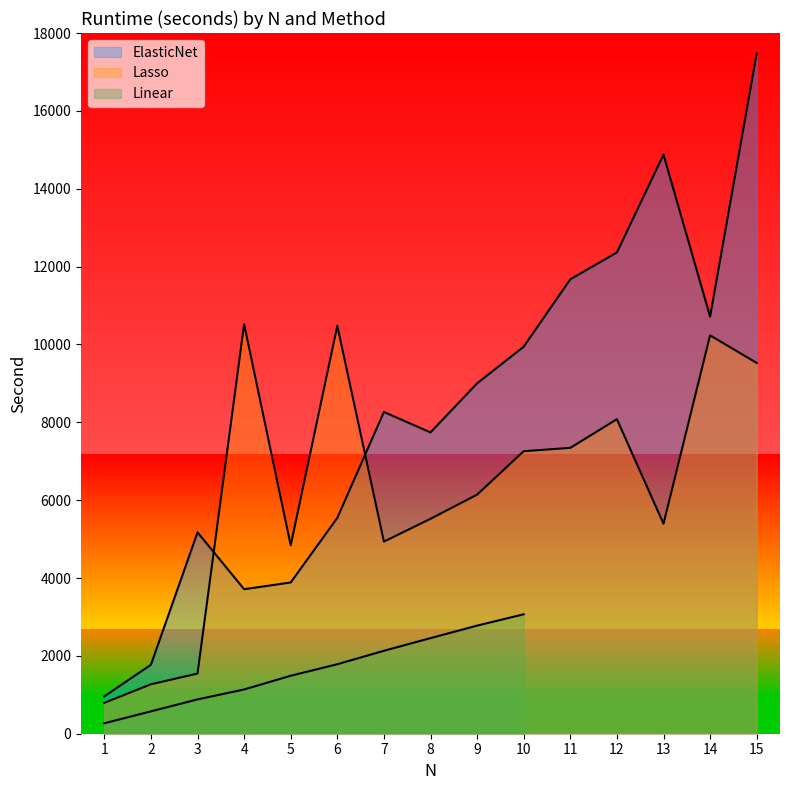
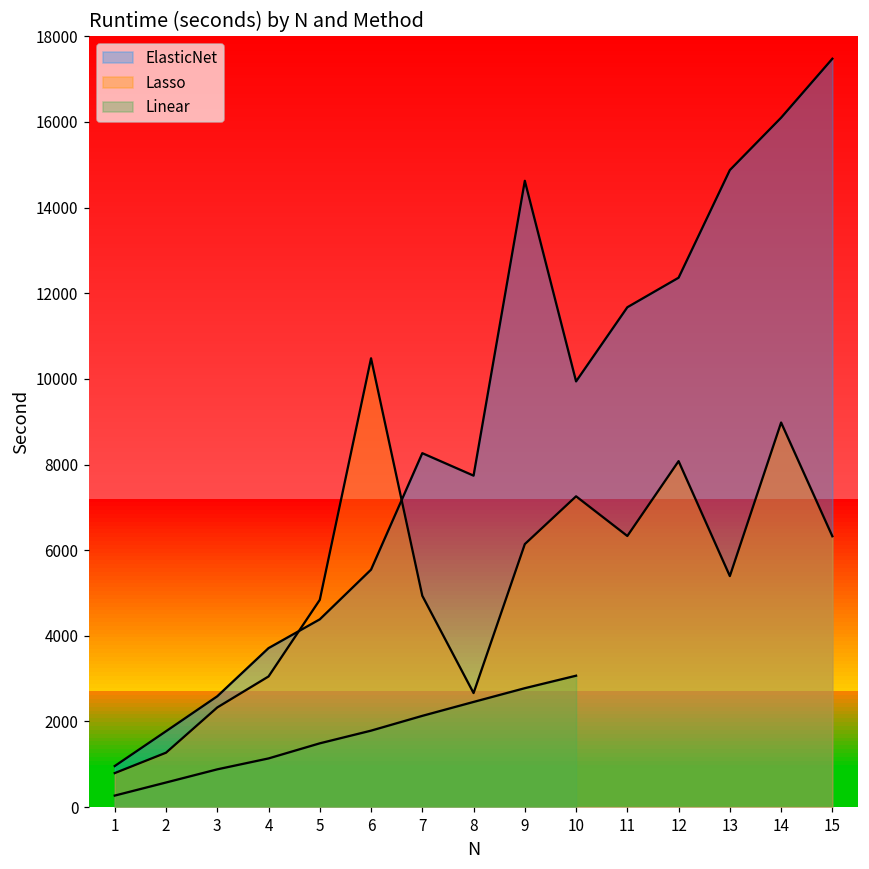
ElasticNet, 3: 5200 -> 2600
Lasso, 3: 1500 -> 2300
Lasso, 4: 10500 -> 3100
ElasticNet, 5: 3900 -> 4400
Lasso, 8: 5500 -> 2700
ElasticNet, 9: 9000 -> 14600
Lasso, 11: 7300 -> 6300
ElasticNet, 14: 10700 -> 16100
Lasso, 14: 10200 -> 9000
Lasso, 15: 9500 -> 6300
